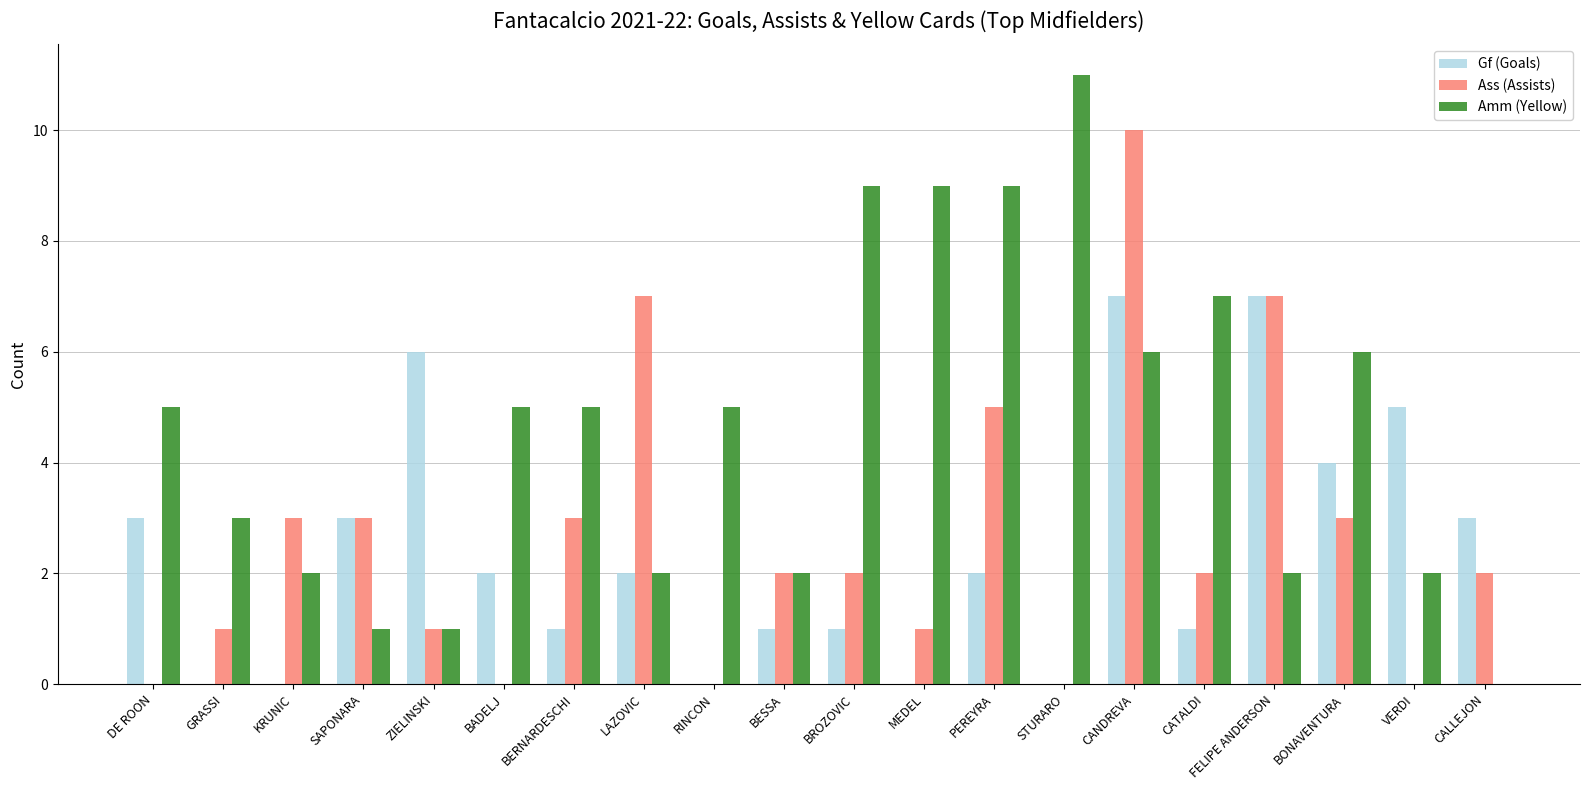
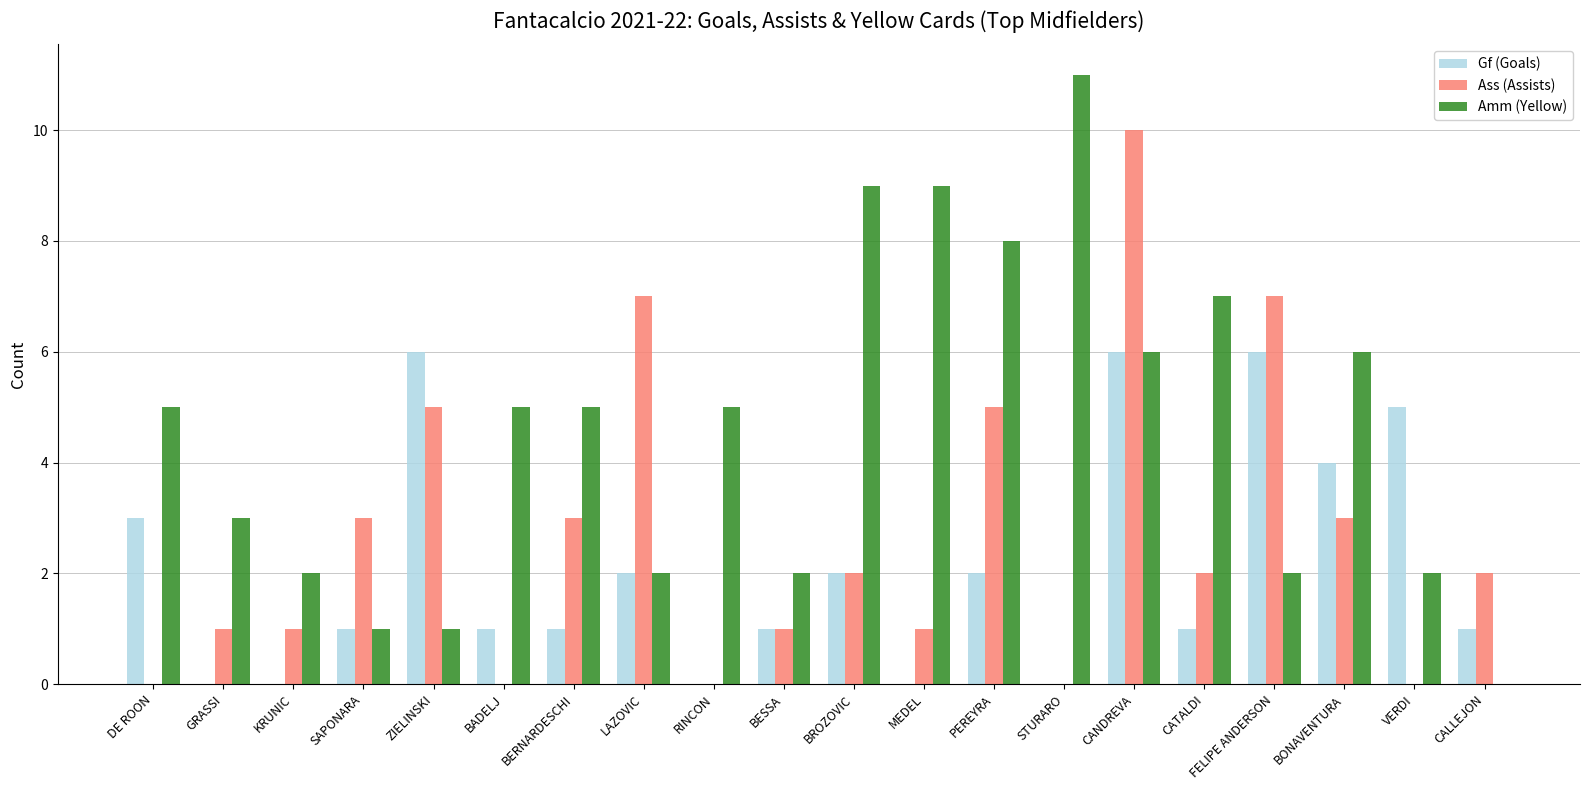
Ass (Assists), KRUNIC: 3 -> 1
Gf (Goals), SAPONARA: 3 -> 1
Ass (Assists), ZIELINSKI: 1 -> 5
Gf (Goals), BADELJ: 2 -> 1
Ass (Assists), BESSA: 2 -> 1
Gf (Goals), BROZOVIC: 1 -> 2
Amm (Yellow), PEREYRA: 9 -> 8
Gf (Goals), CANDREVA: 7 -> 6
Gf (Goals), FELIPE ANDERSON: 7 -> 6
Gf (Goals), CALLEJON: 3 -> 1
